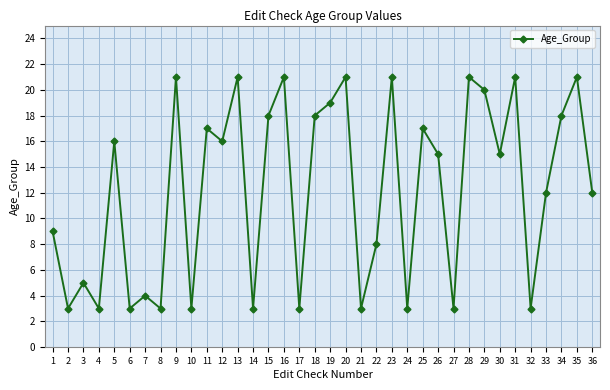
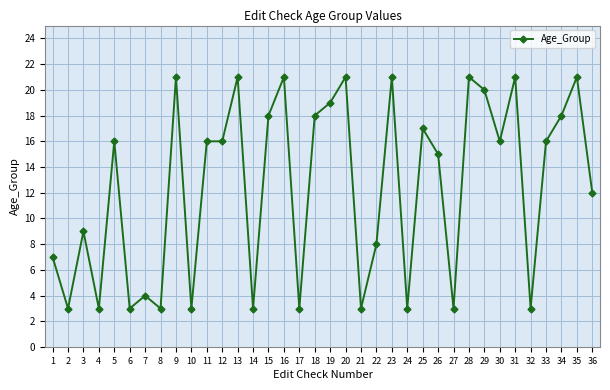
1: 9 -> 7
3: 5 -> 9
11: 17 -> 16
30: 15 -> 16
33: 12 -> 16
